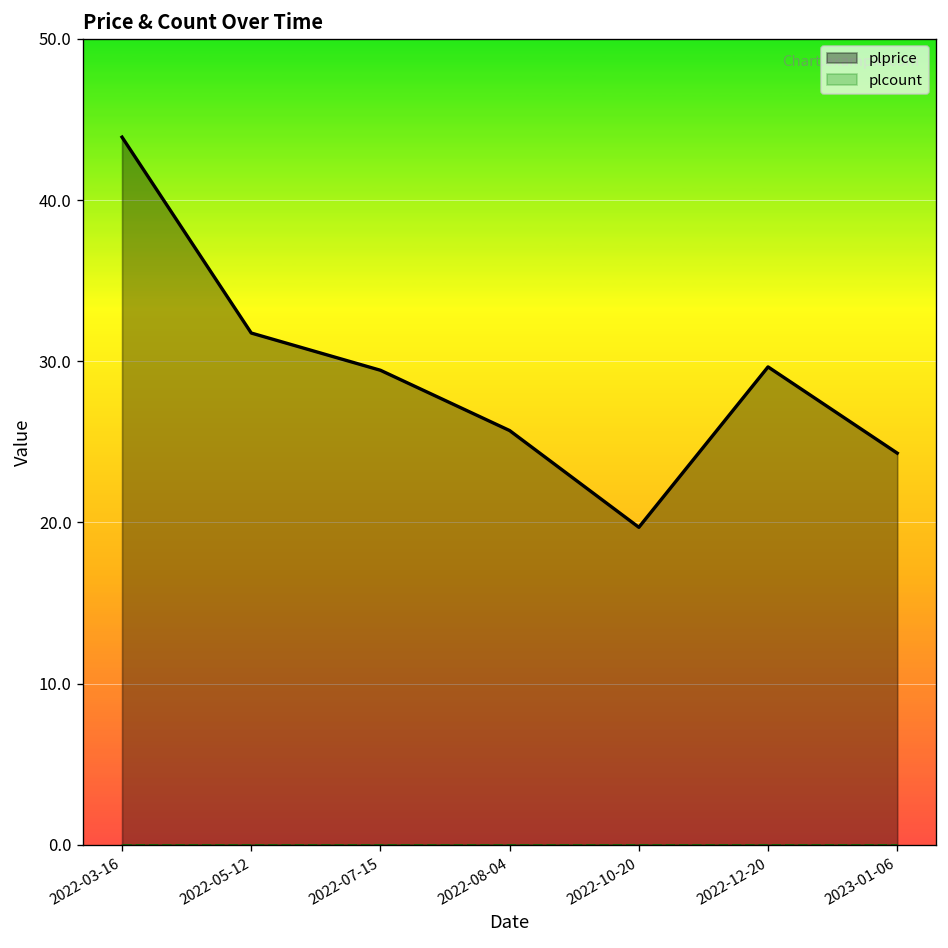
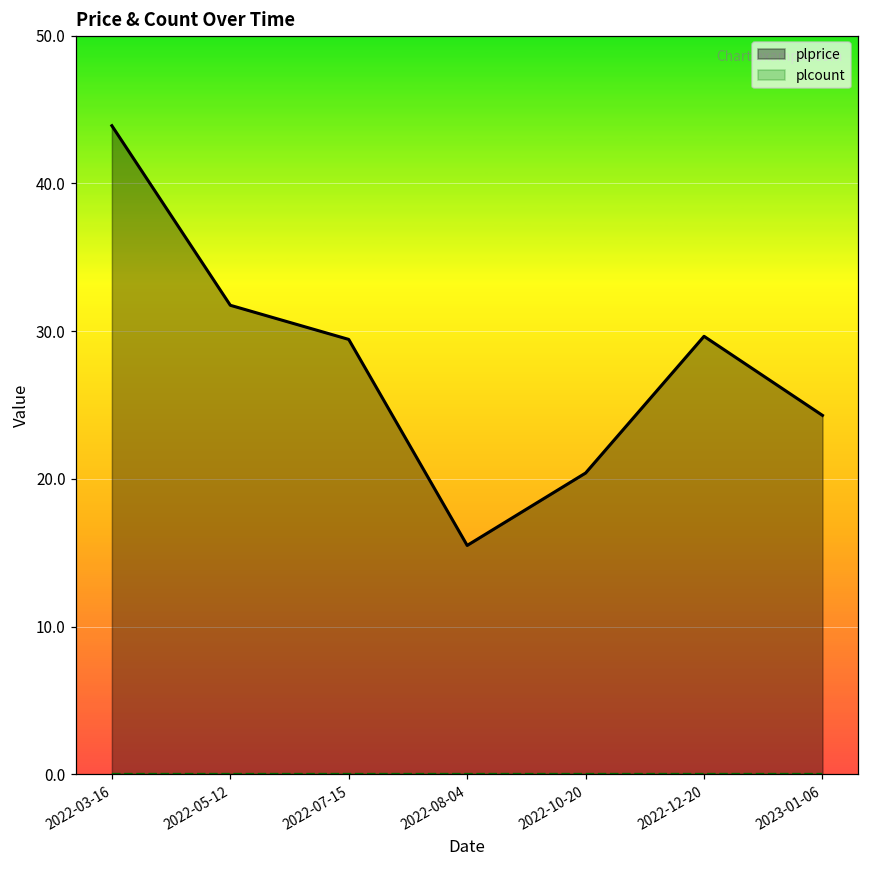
plprice, 2022-08-04: 25.7 -> 15.5
plprice, 2022-10-20: 19.7 -> 20.4
